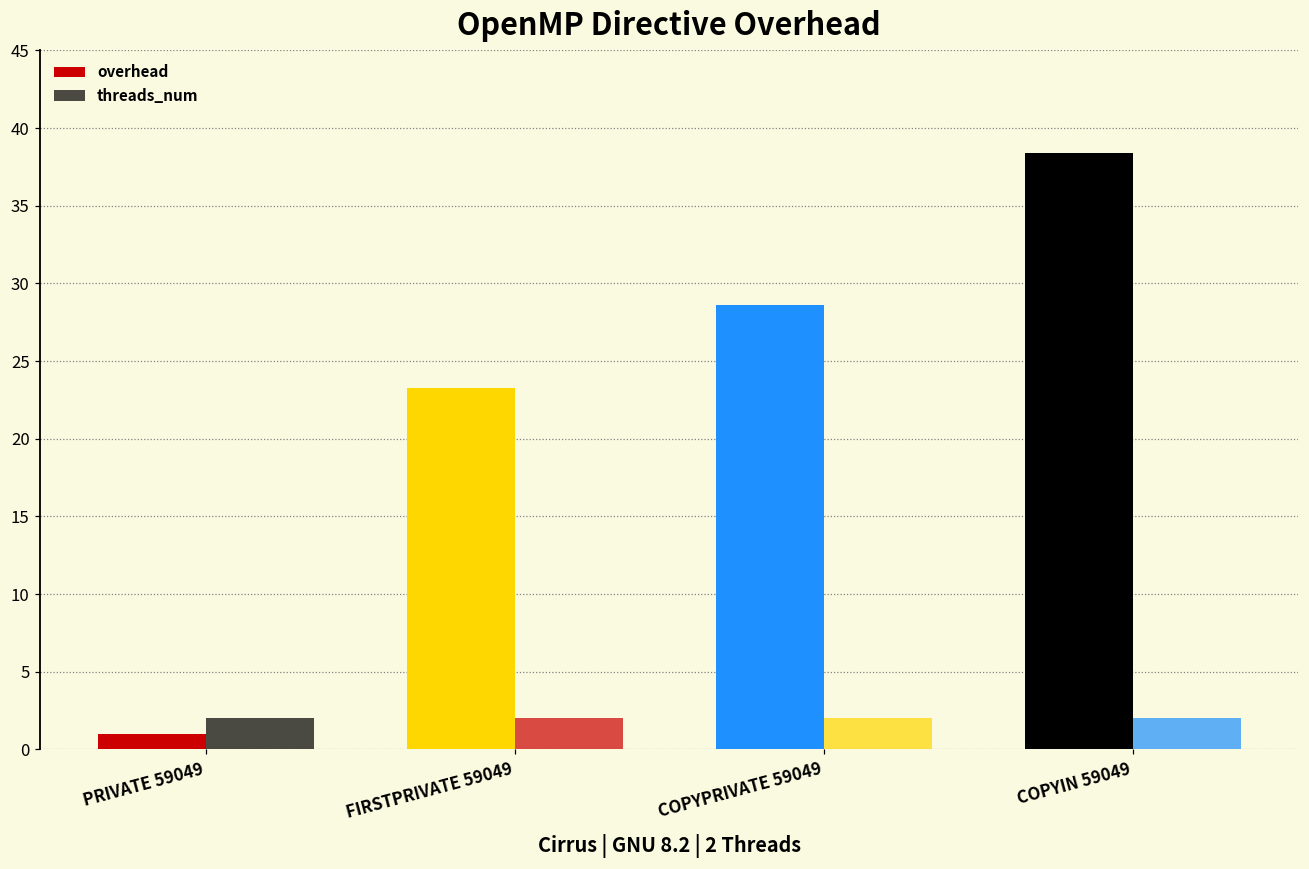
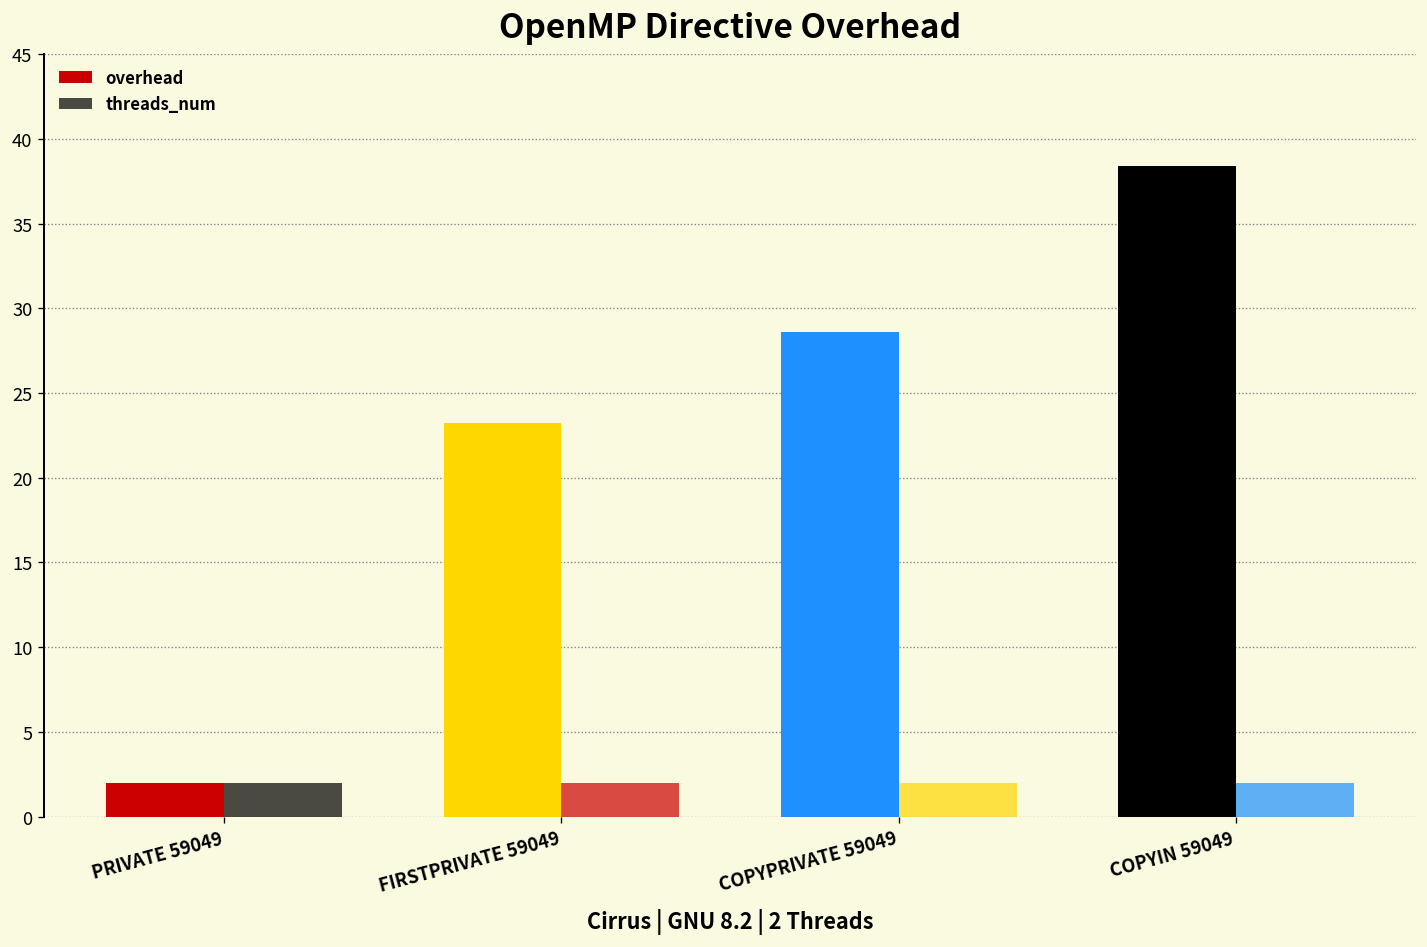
overhead, PRIVATE 59049: 1.0 -> 2.0
